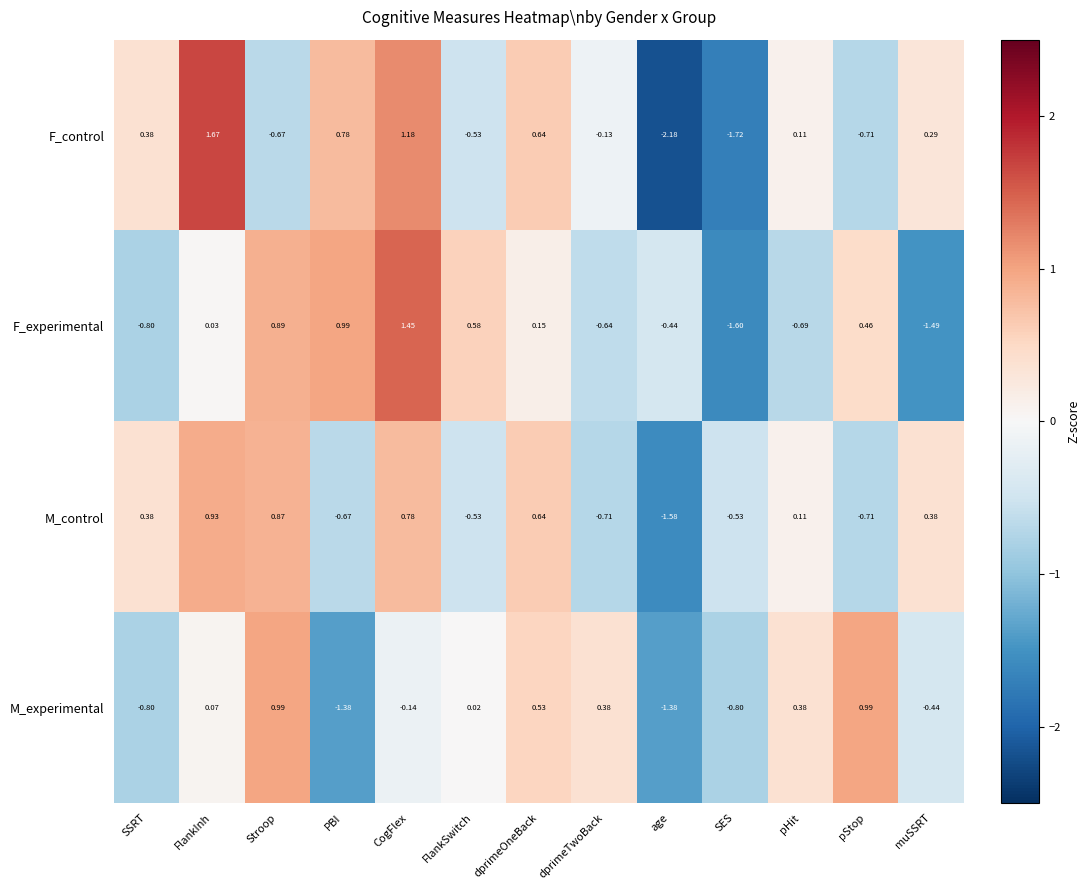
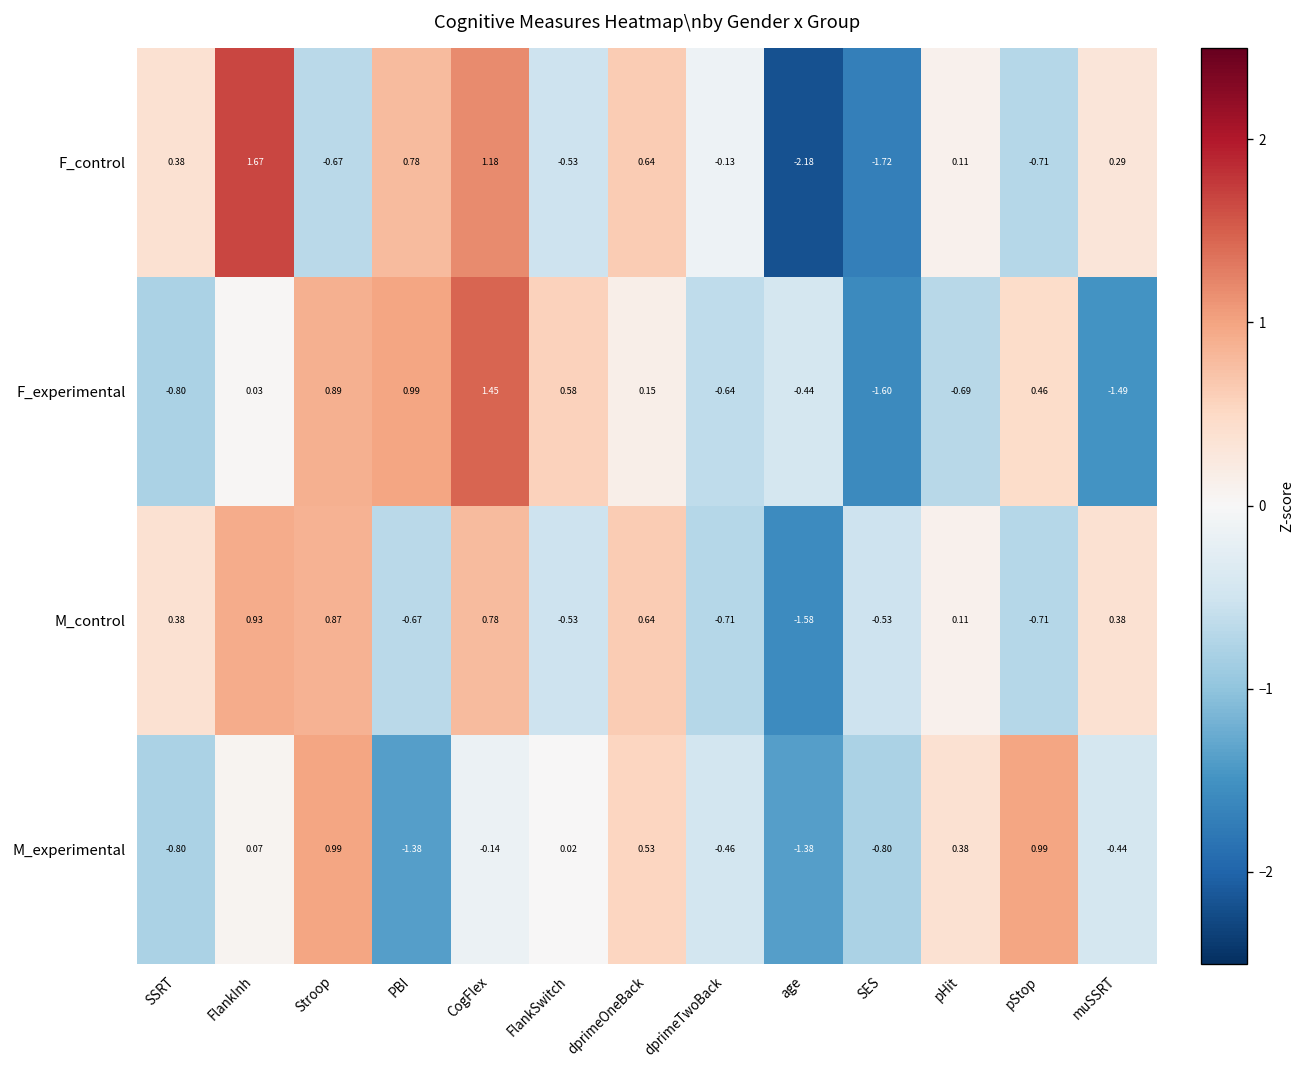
M_experimental, dprimeTwoBack: 0.38 -> -0.46
